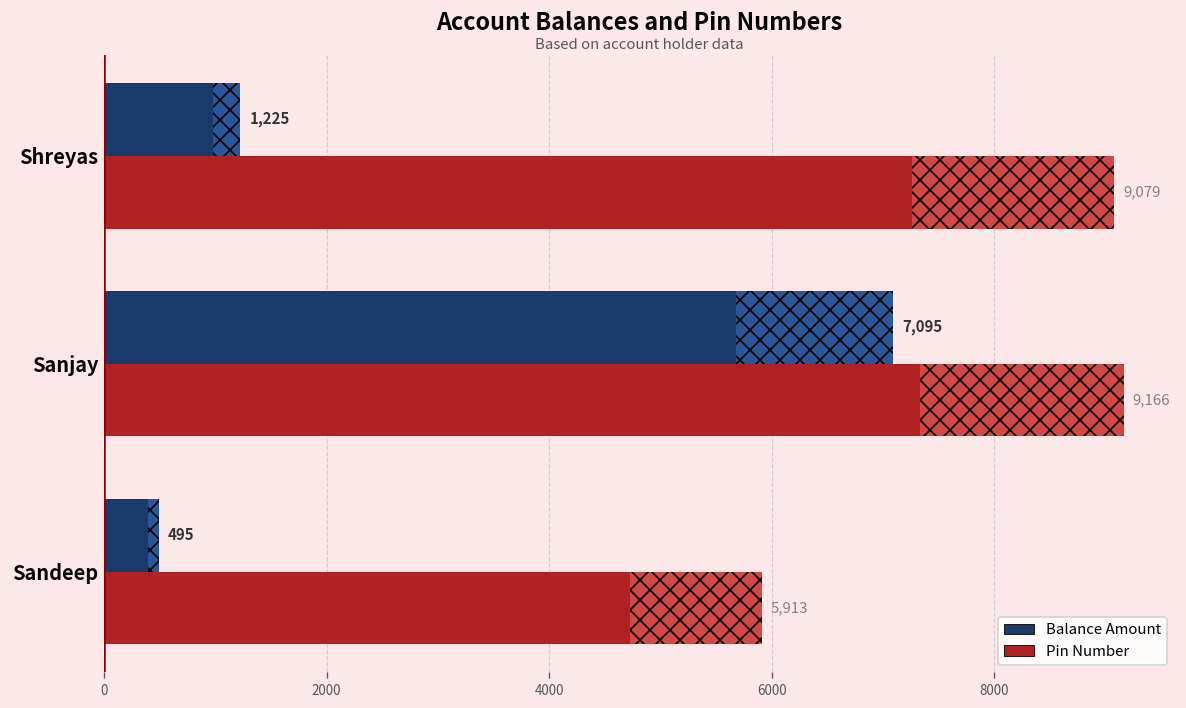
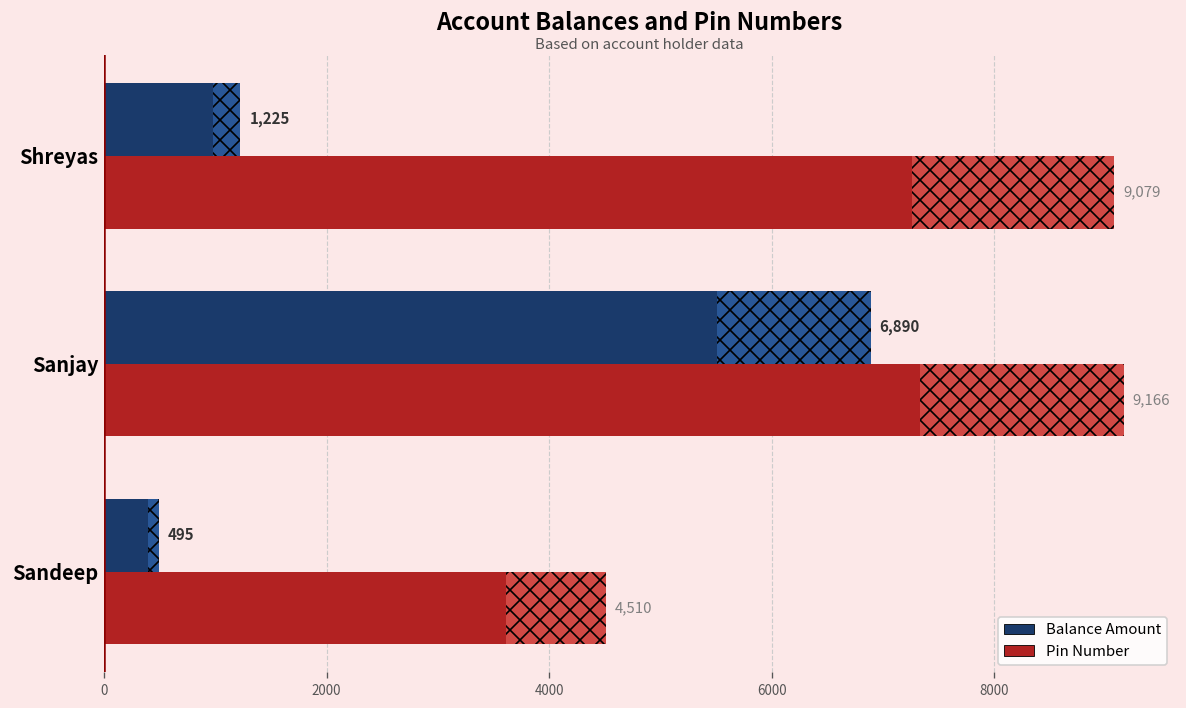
Balance Amount, Sanjay: 7,095 -> 6,890
Pin Number, Sandeep: 5,913 -> 4,510
